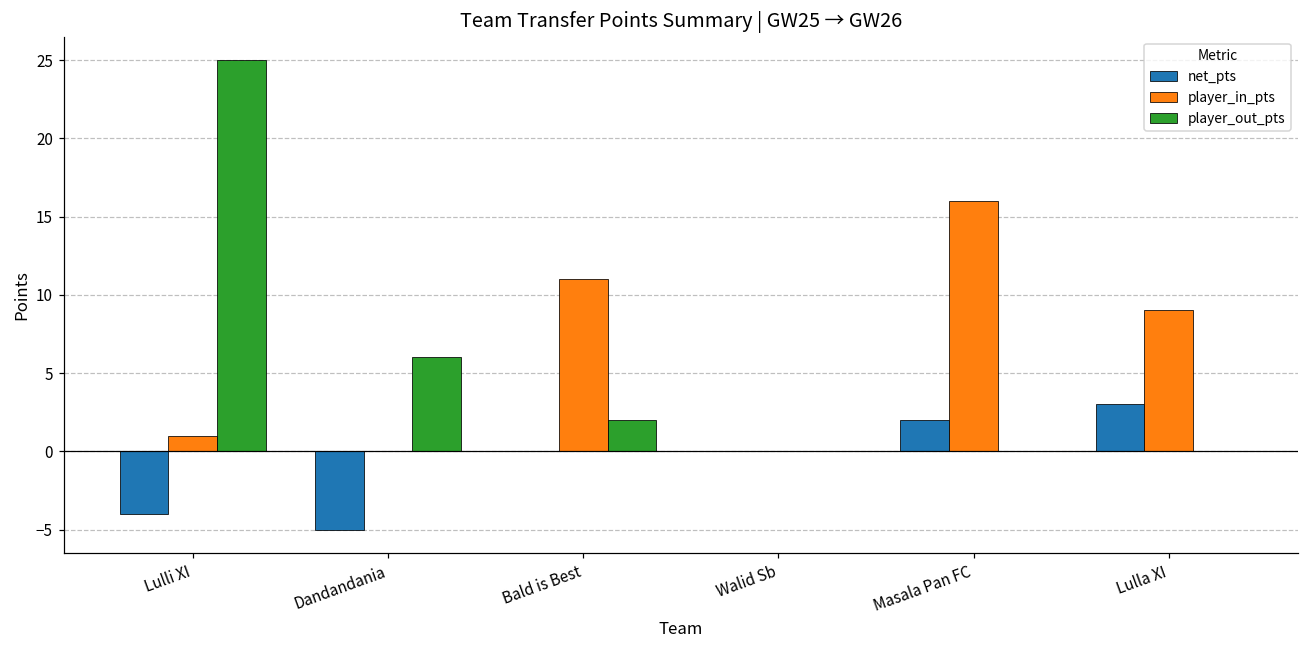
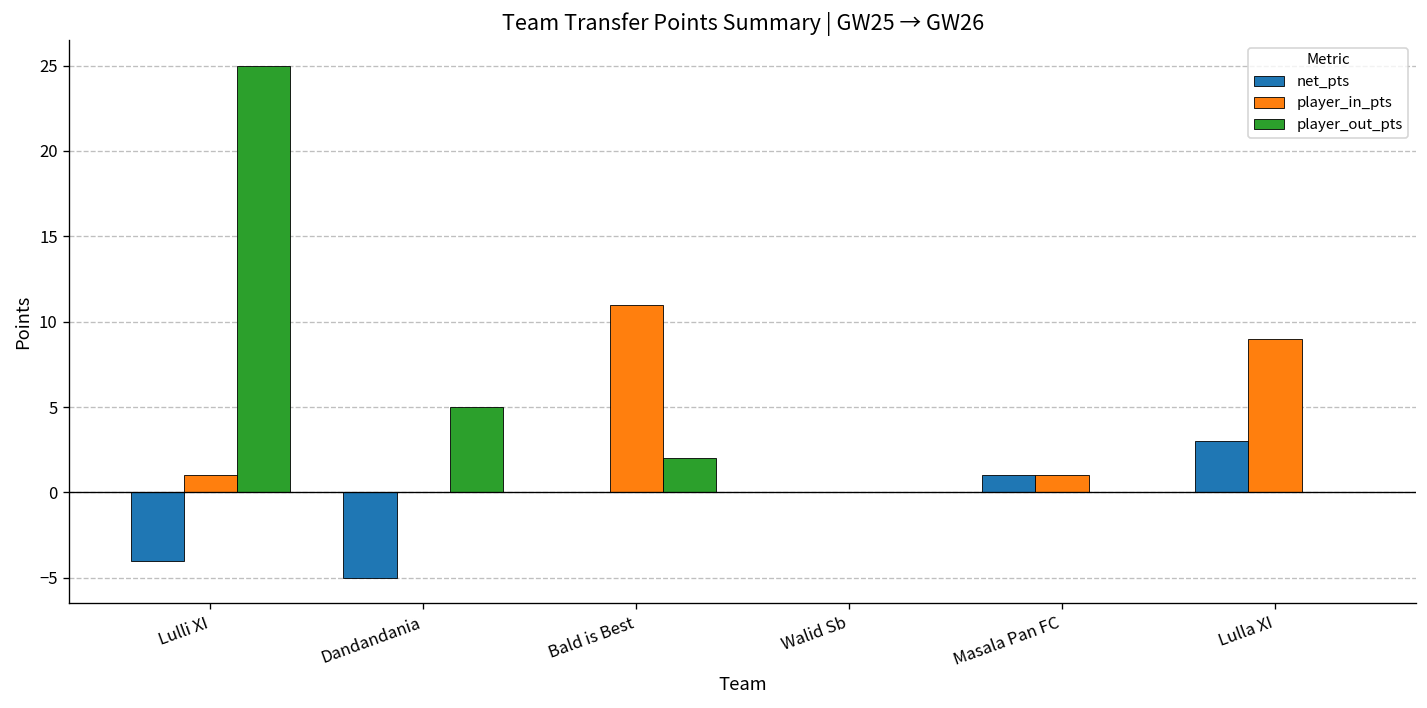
player_out_pts, Dandandania: 6 -> 5
net_pts, Masala Pan FC: 2 -> 1
player_in_pts, Masala Pan FC: 16 -> 1
